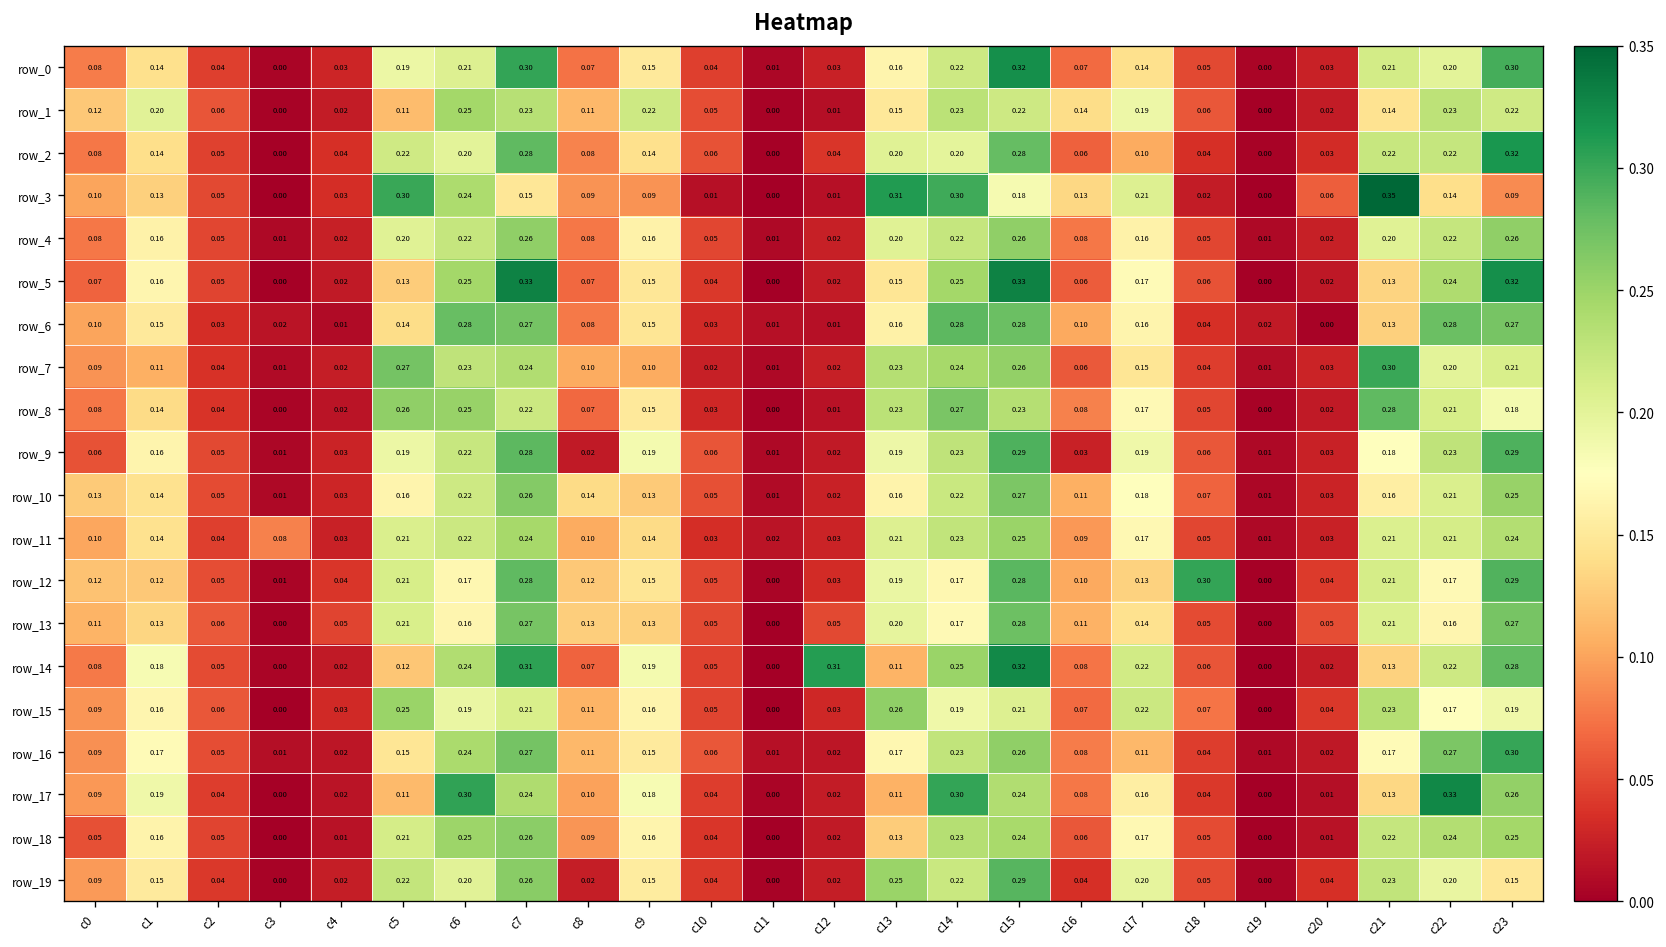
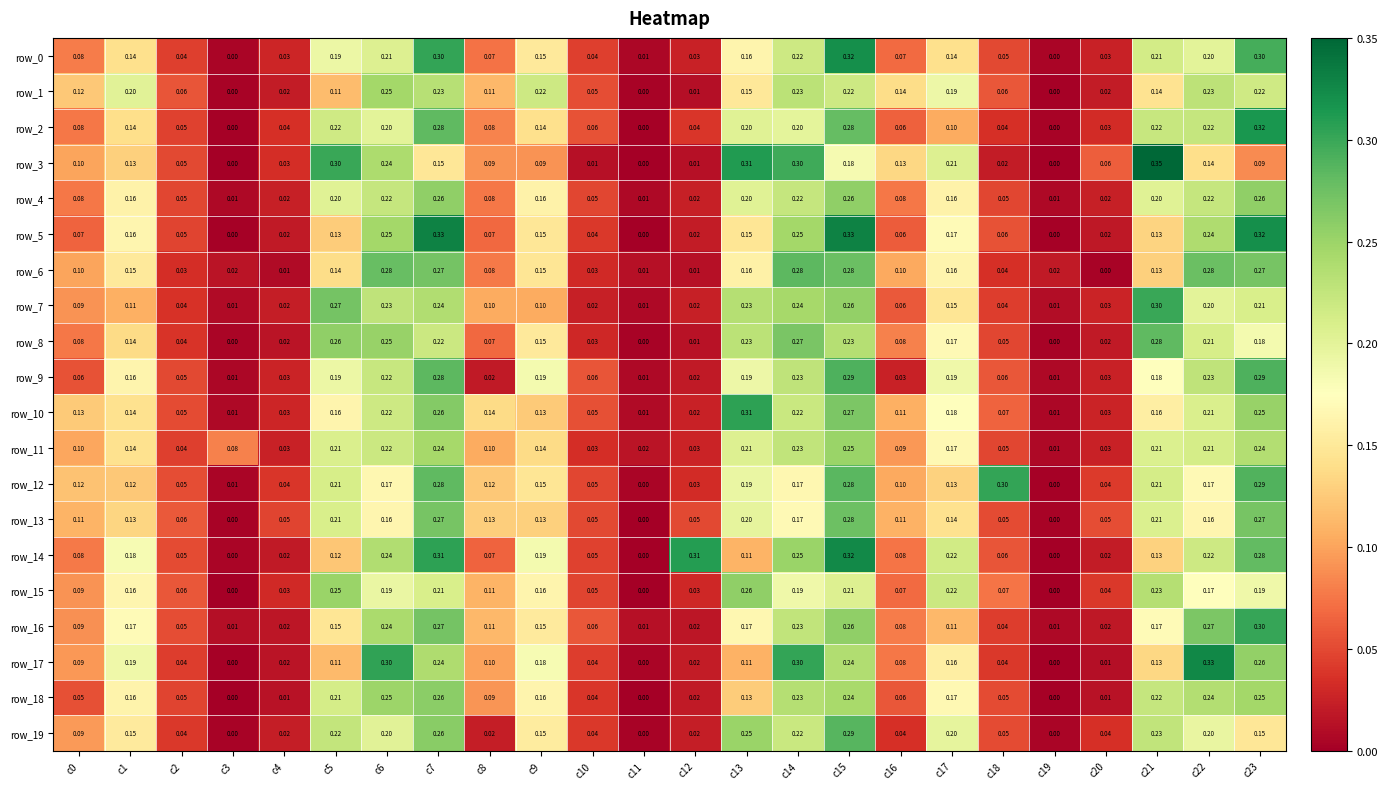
row_10, c13: 0.16 -> 0.31
